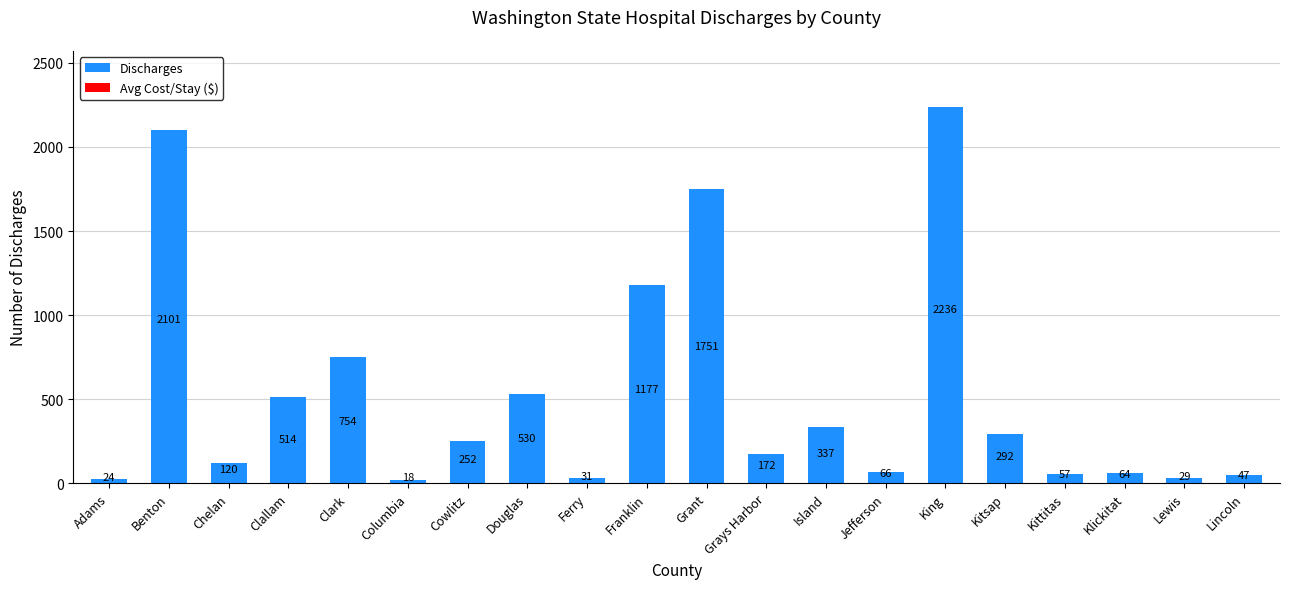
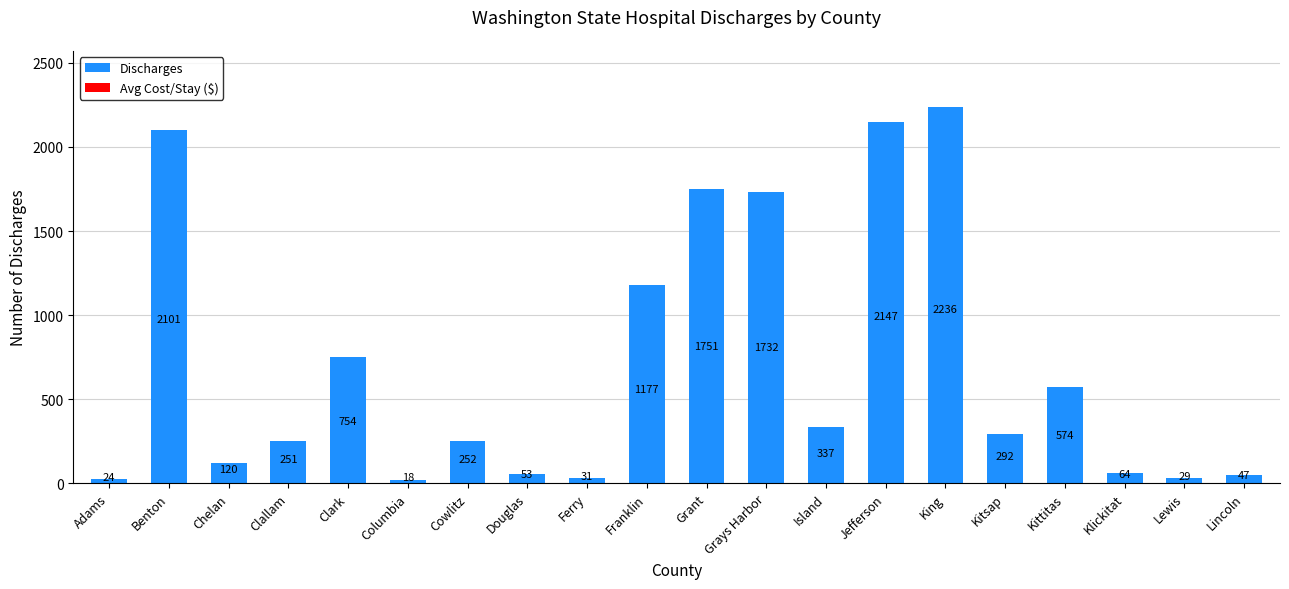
Discharges, Clallam: 514 -> 251
Discharges, Douglas: 530 -> 53
Discharges, Grays Harbor: 172 -> 1732
Discharges, Jefferson: 66 -> 2147
Discharges, Kittitas: 57 -> 574
